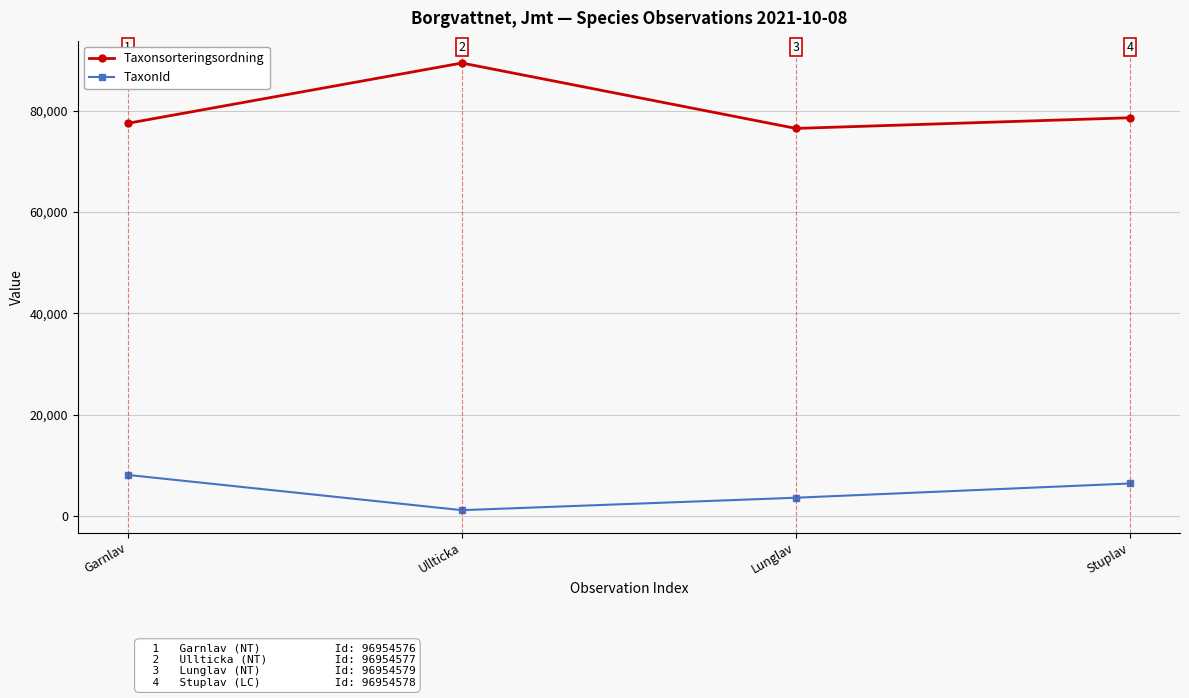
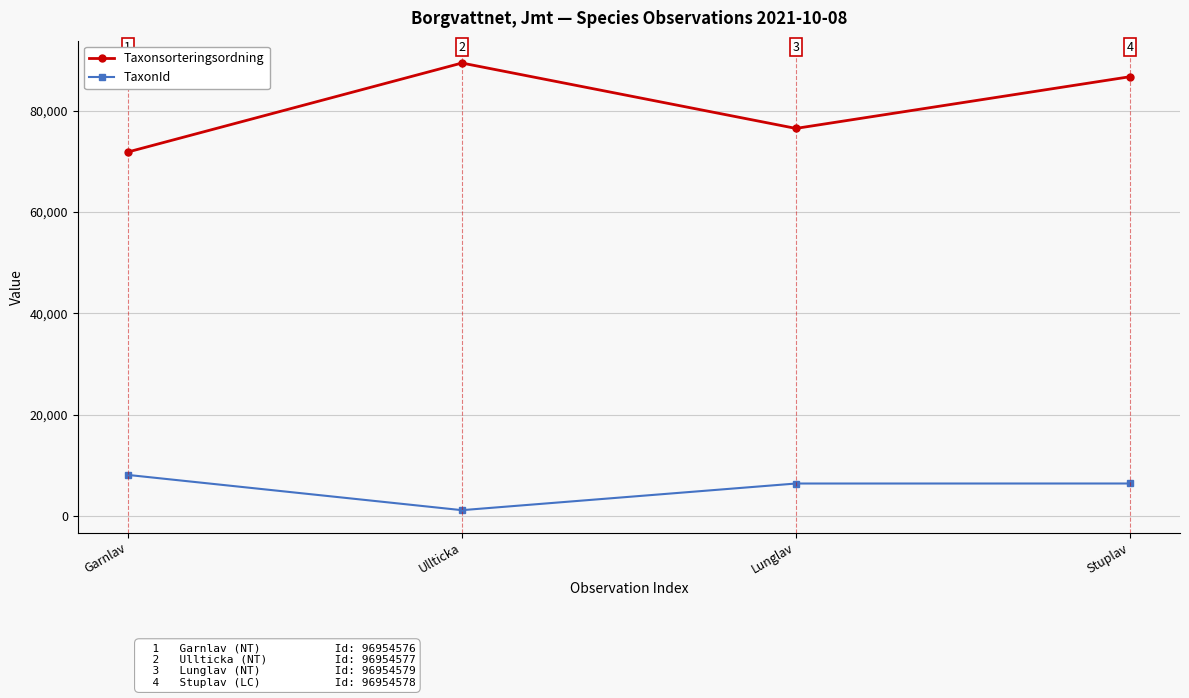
Taxonsorteringsordning, Garnlav: 78,000 -> 72,000
TaxonId, Lunglav: 4,000 -> 6,000
Taxonsorteringsordning, Stuplav: 79,000 -> 87,000
